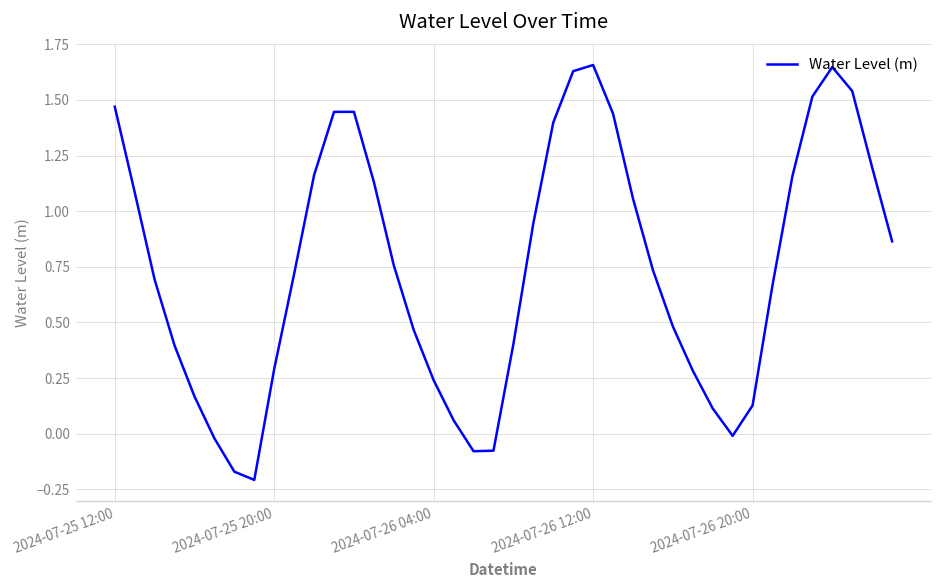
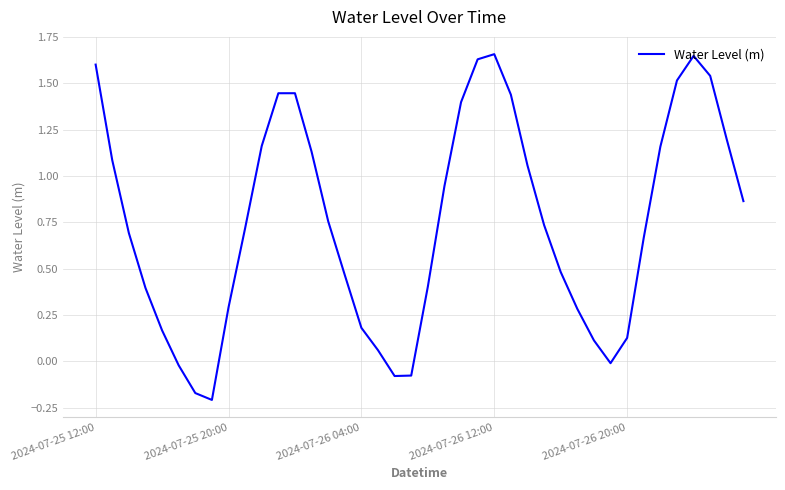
2024-07-25 12:00: 1.47 -> 1.60
2024-07-26 04:00: 0.24 -> 0.18
